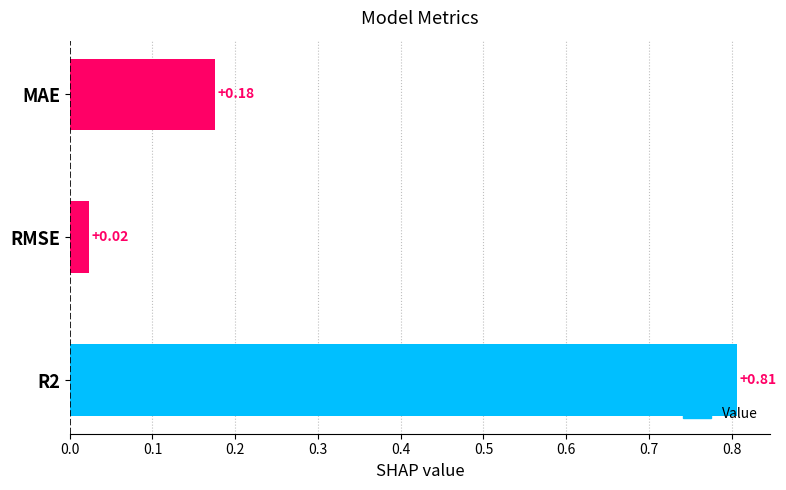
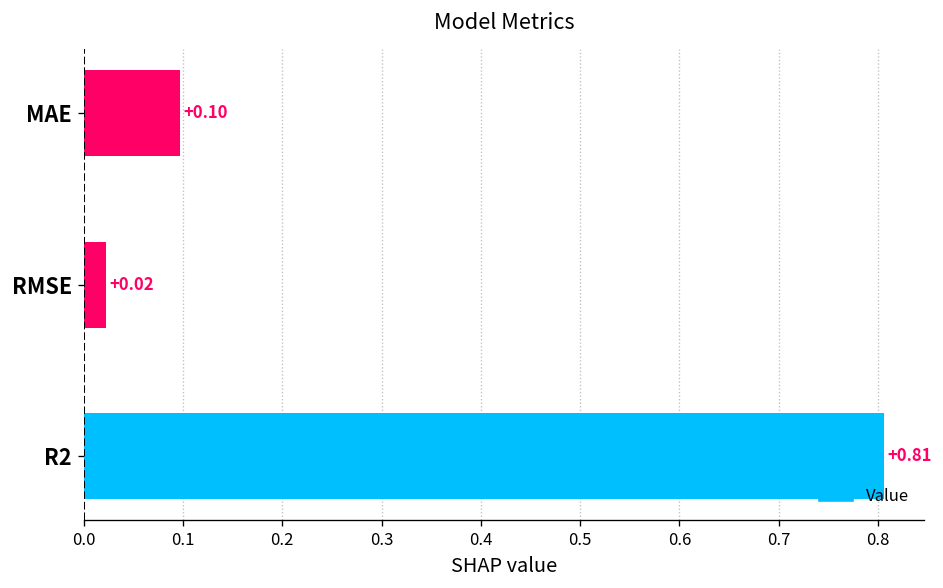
MAE: +0.18 -> +0.10
